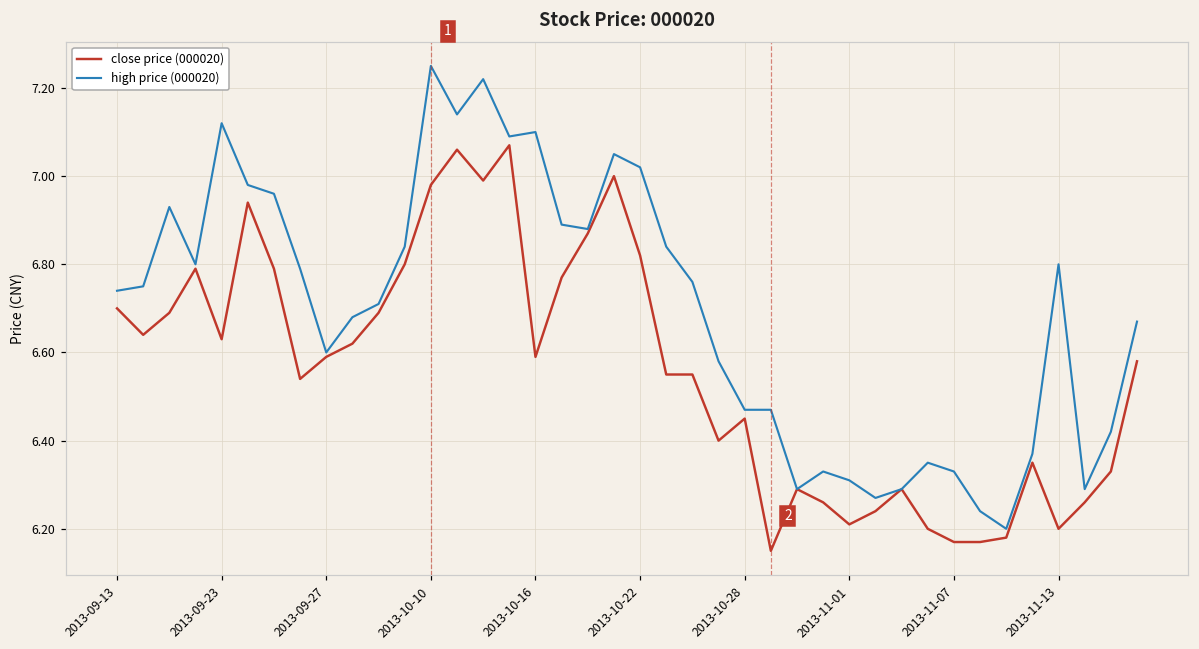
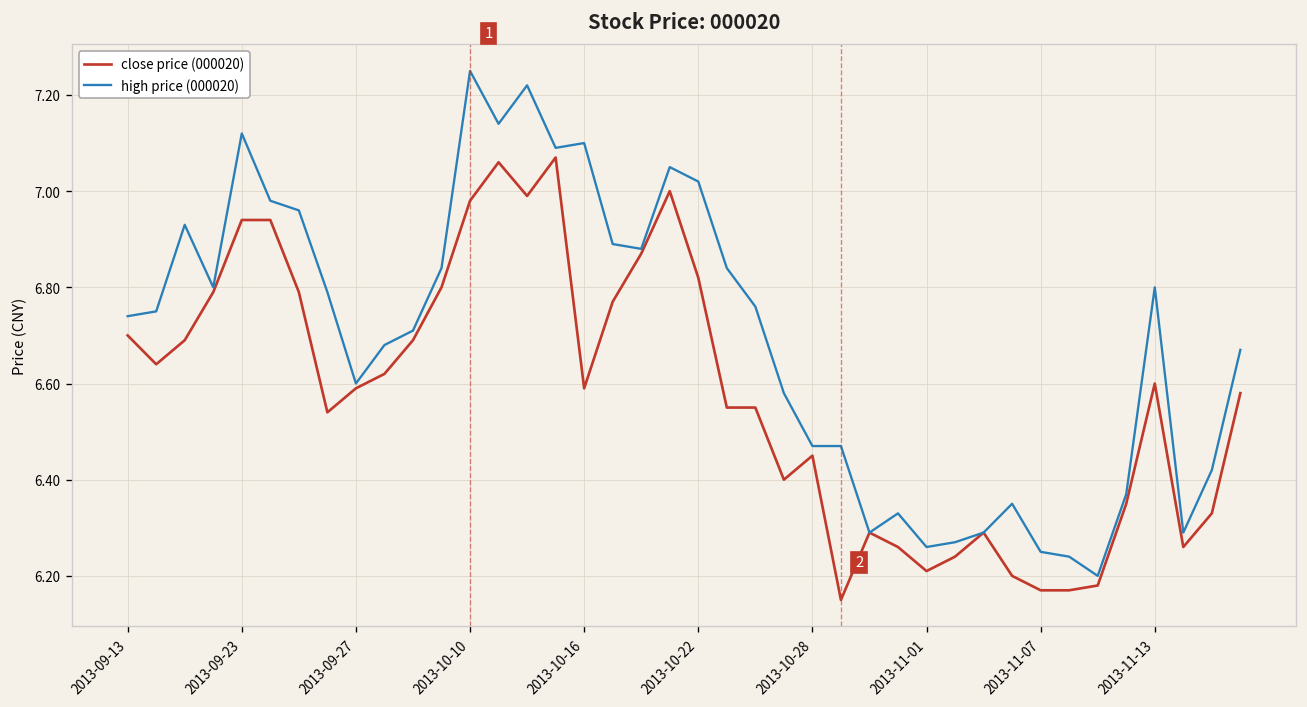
close price (000020), 2013-09-23: 6.63 -> 6.94
high price (000020), 2013-11-01: 6.31 -> 6.26
high price (000020), 2013-11-07: 6.33 -> 6.25
close price (000020), 2013-11-13: 6.2 -> 6.6
